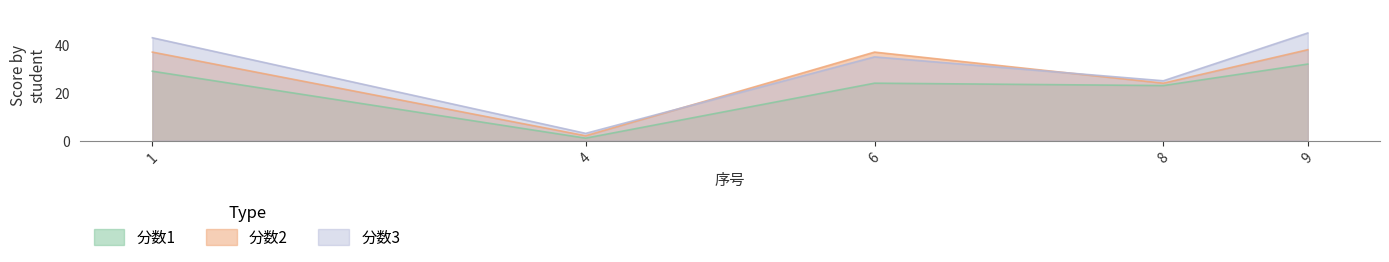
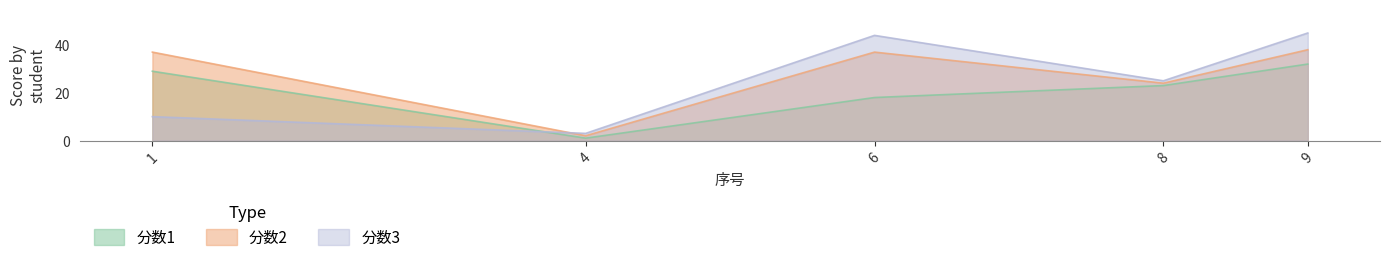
分数3, 1: 43 -> 10
分数1, 6: 24 -> 18
分数3, 6: 35 -> 44
